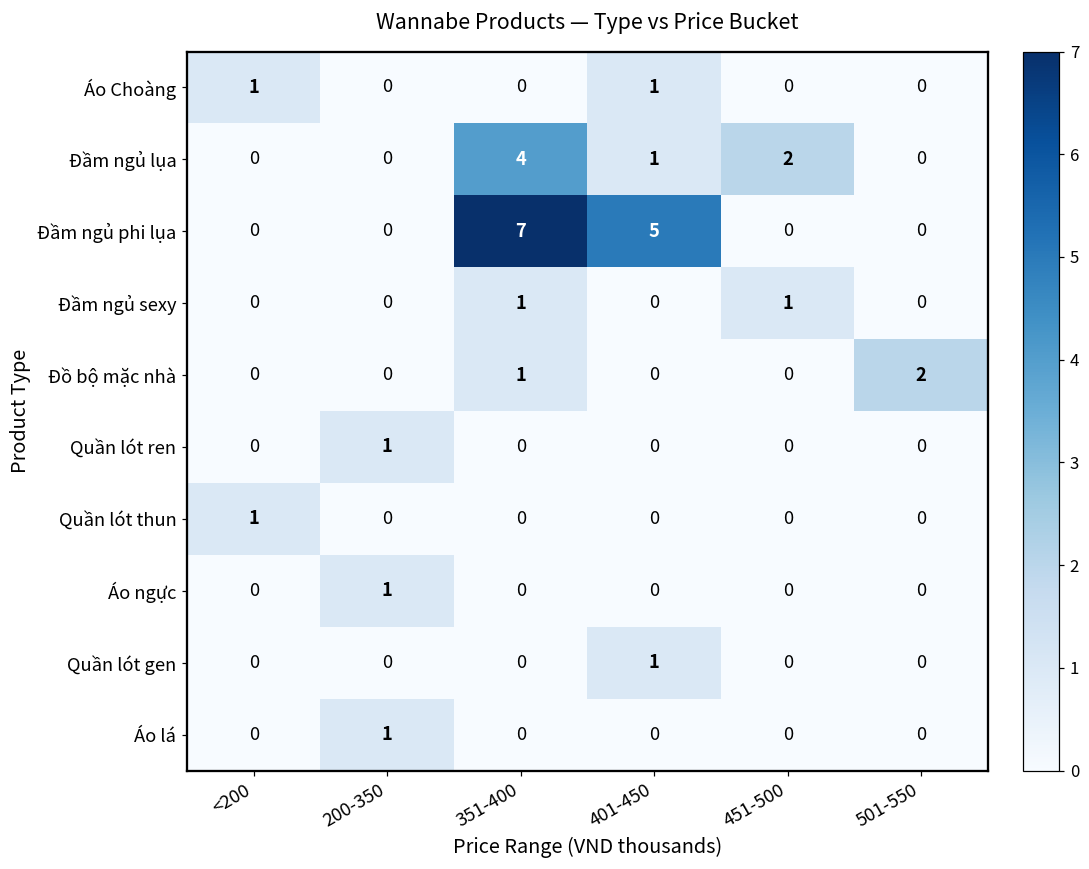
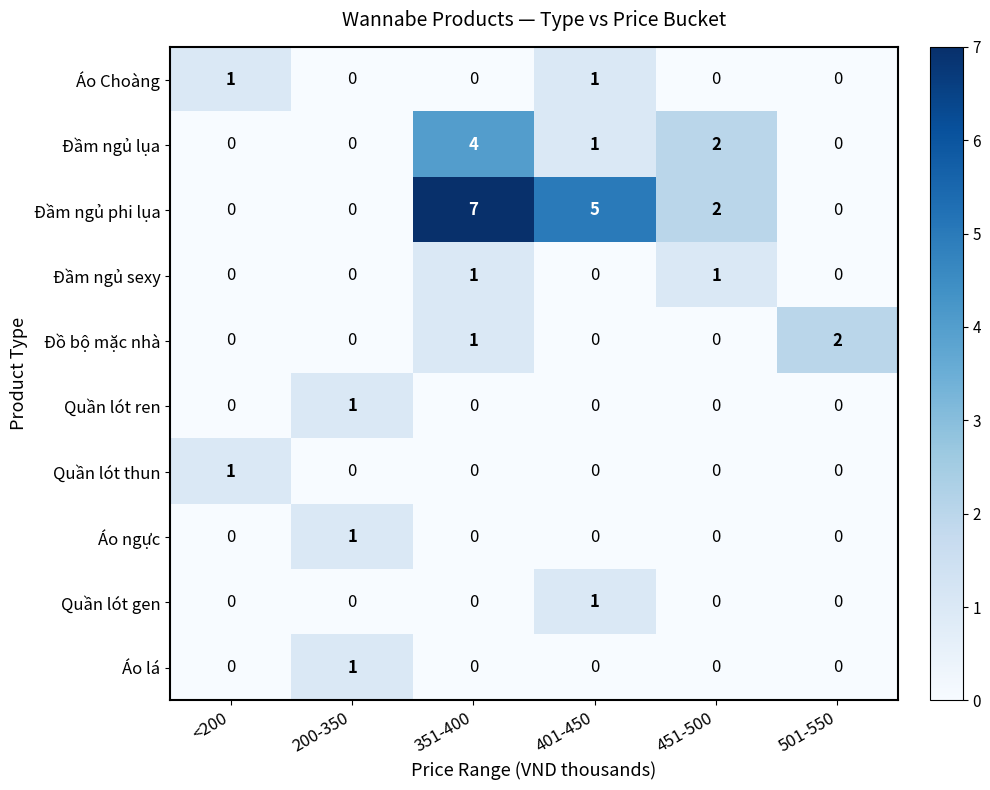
Đầm ngủ phi lụa, 451-500: 0 -> 2
